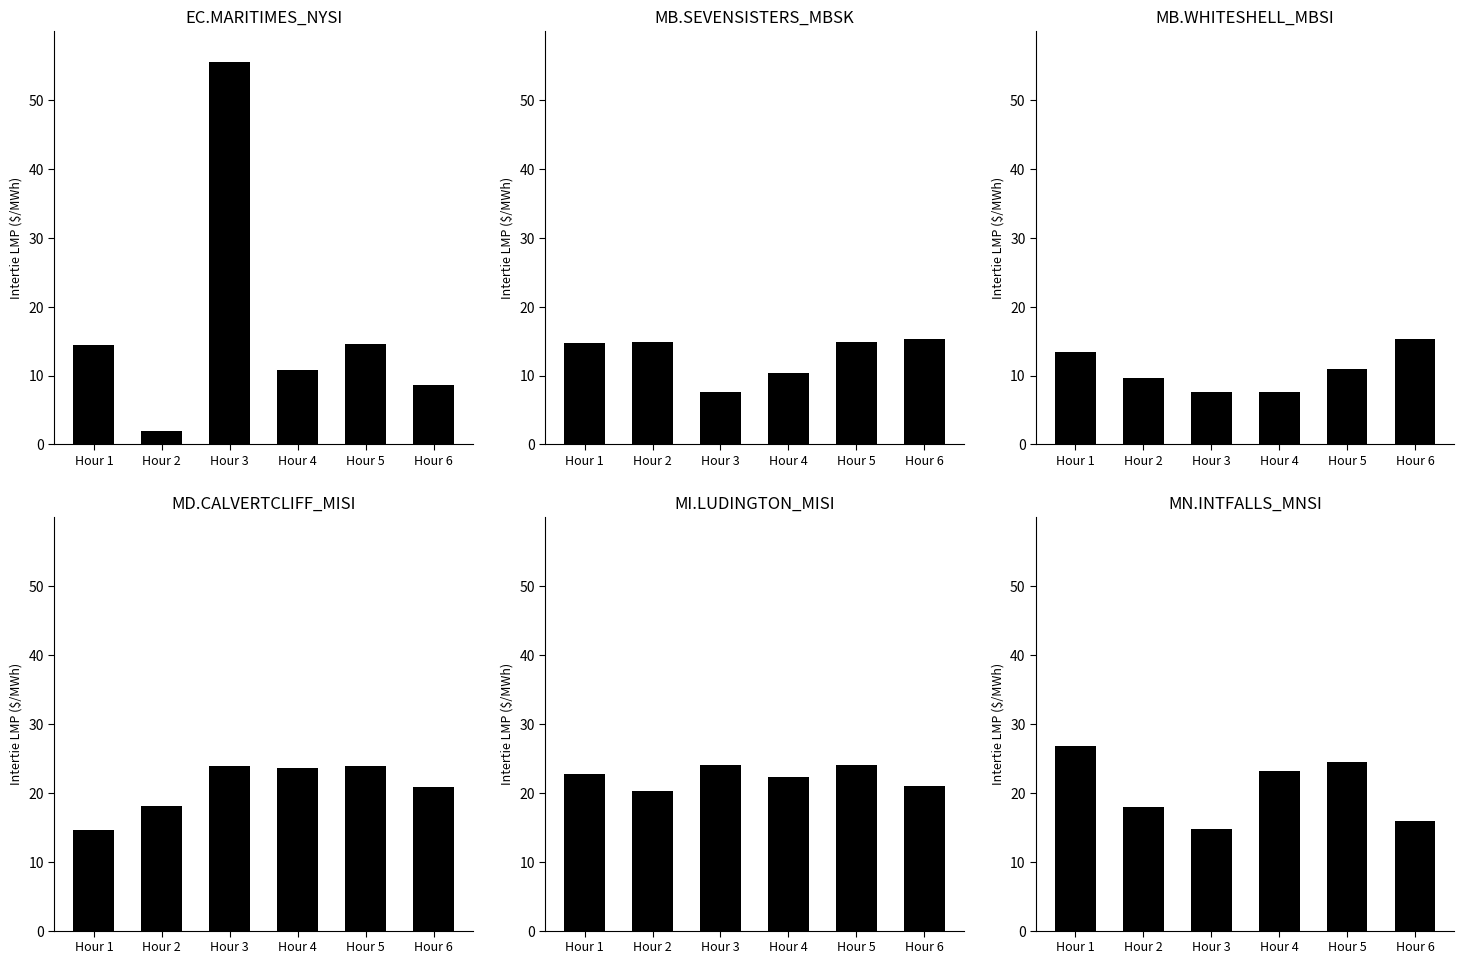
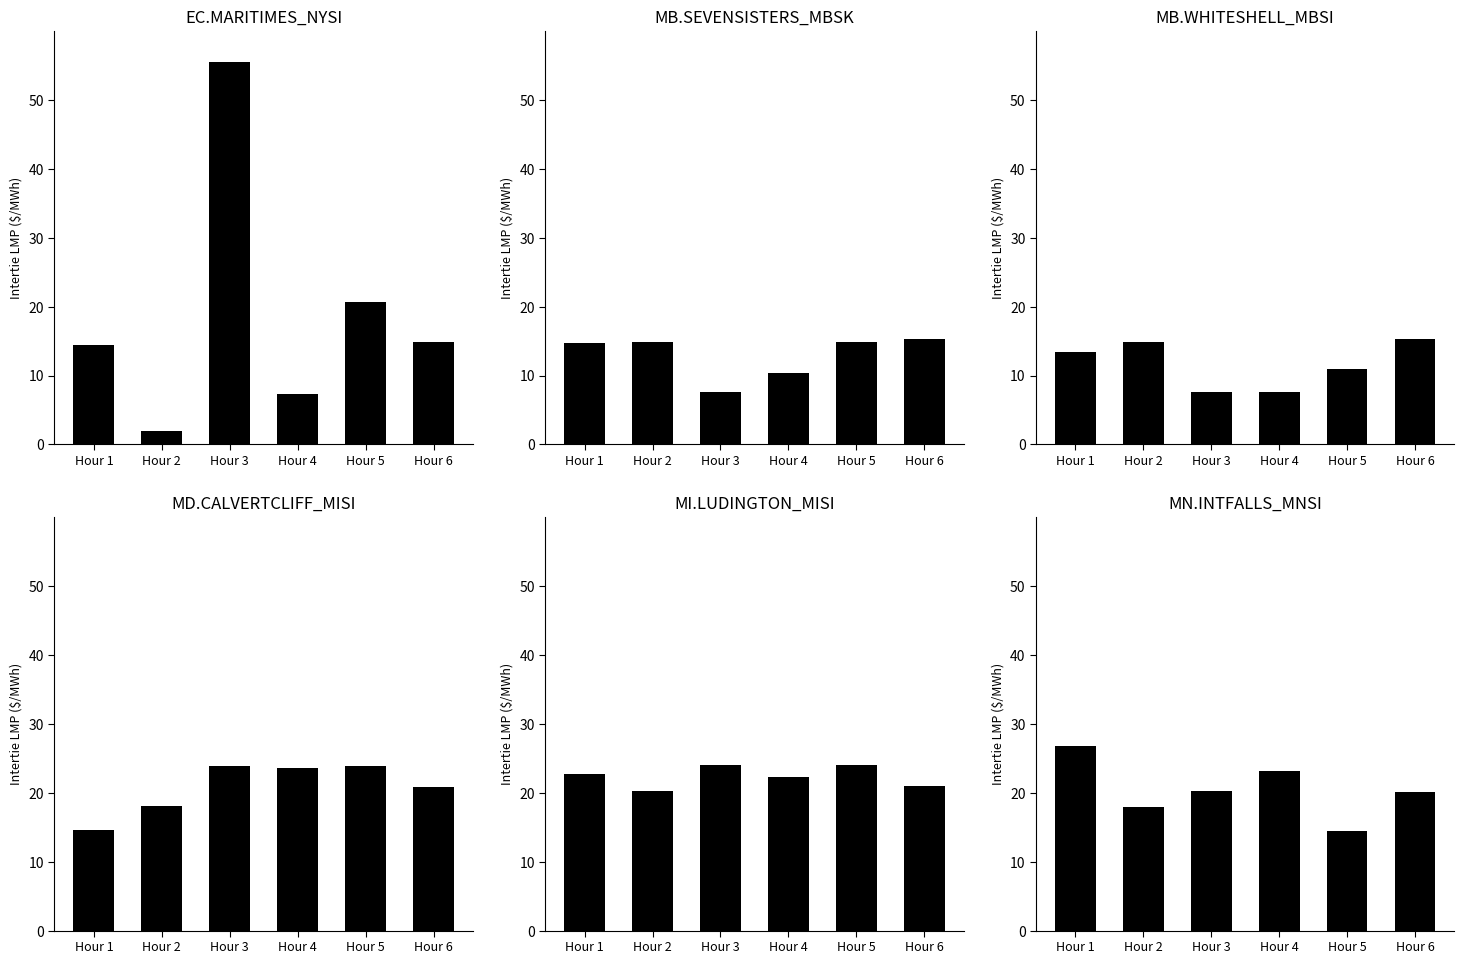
EC.MARITIMES_NYSI, Hour 4: 11 -> 7
EC.MARITIMES_NYSI, Hour 5: 15 -> 21
EC.MARITIMES_NYSI, Hour 6: 9 -> 15
MB.WHITESHELL_MBSI, Hour 2: 10 -> 15
MN.INTFALLS_MNSI, Hour 3: 15 -> 20
MN.INTFALLS_MNSI, Hour 5: 24 -> 14
MN.INTFALLS_MNSI, Hour 6: 16 -> 20
